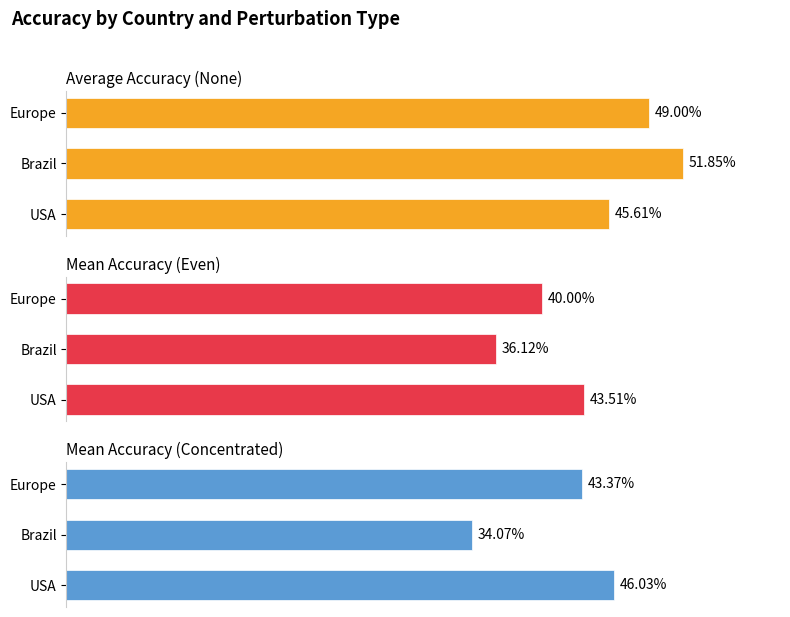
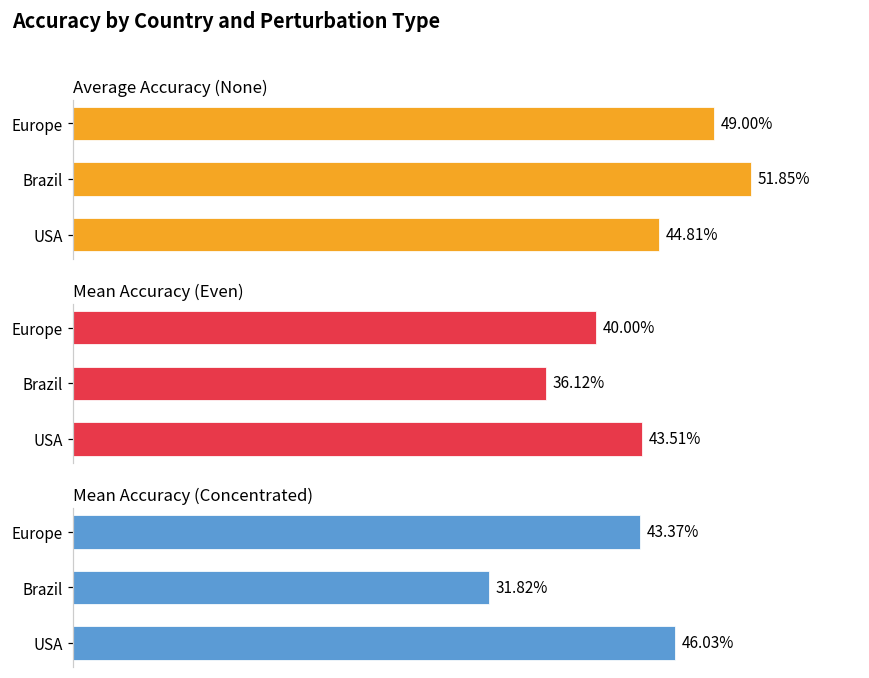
Average Accuracy (None), USA: 45.61% -> 44.81%
Mean Accuracy (Concentrated), Brazil: 34.07% -> 31.82%
